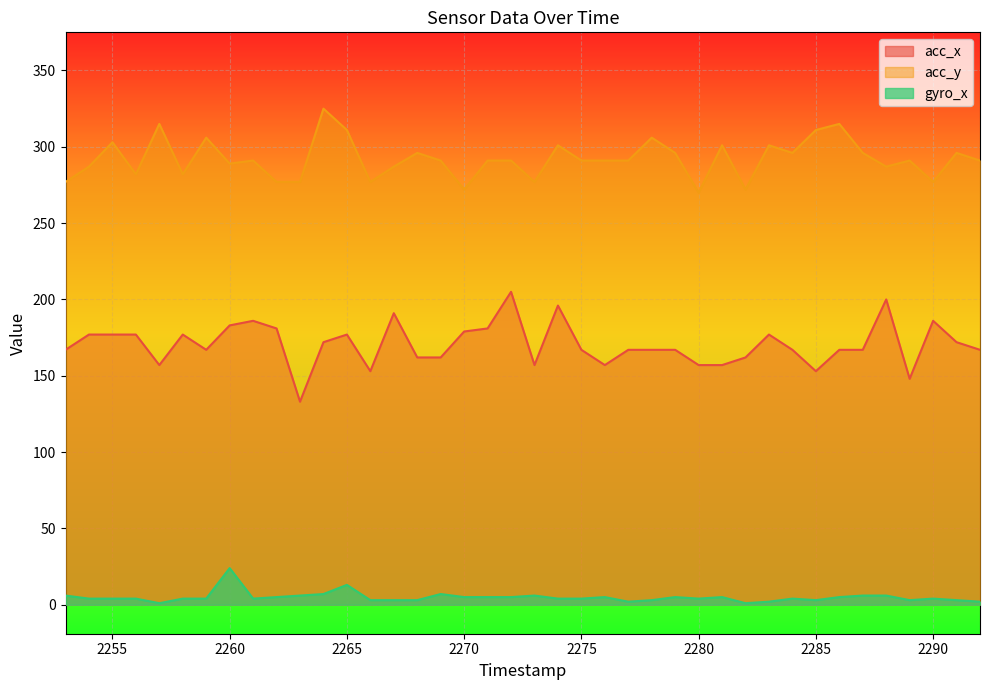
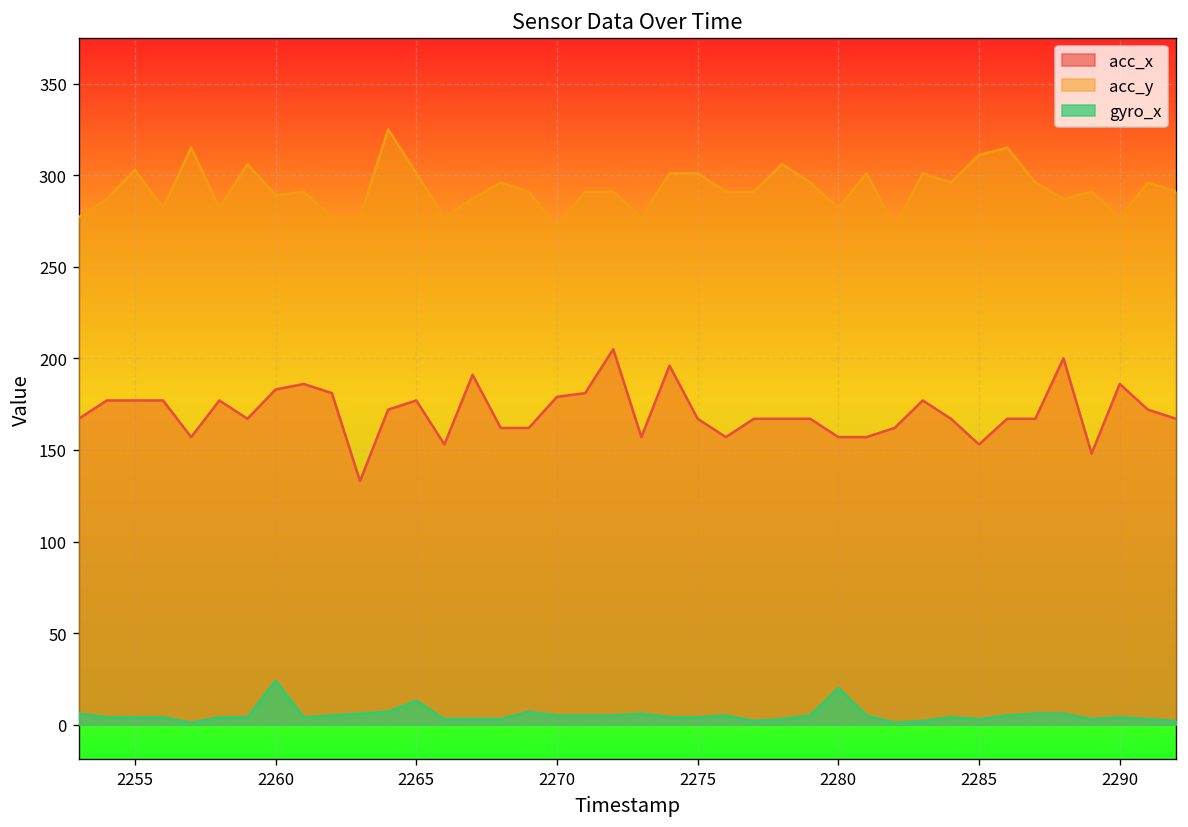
acc_y, 2265: 311 -> 301
acc_y, 2275: 291 -> 301
acc_y, 2280: 270 -> 282
gyro_x, 2280: 4 -> 20
